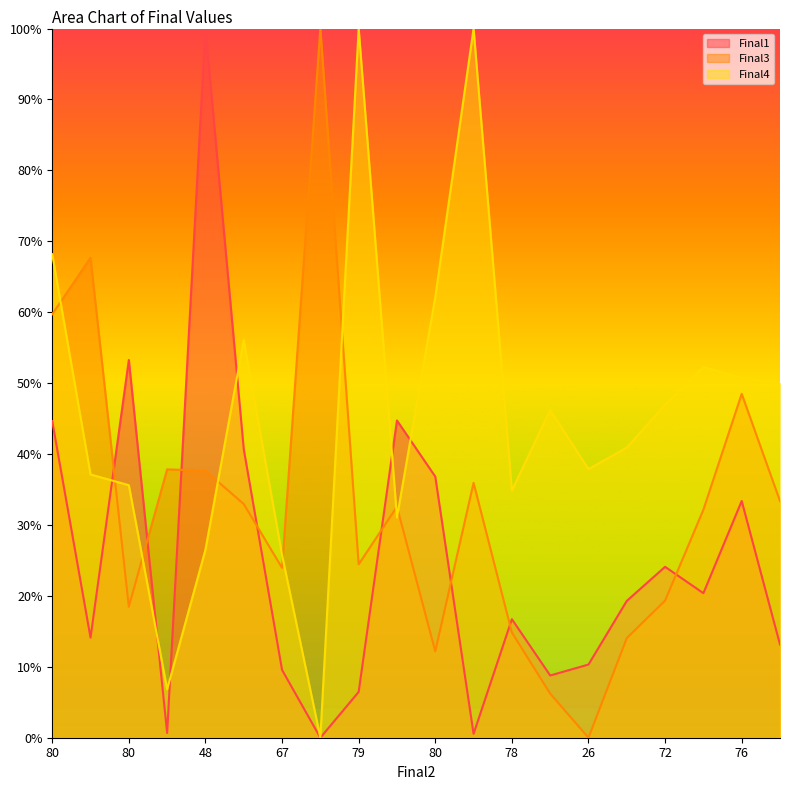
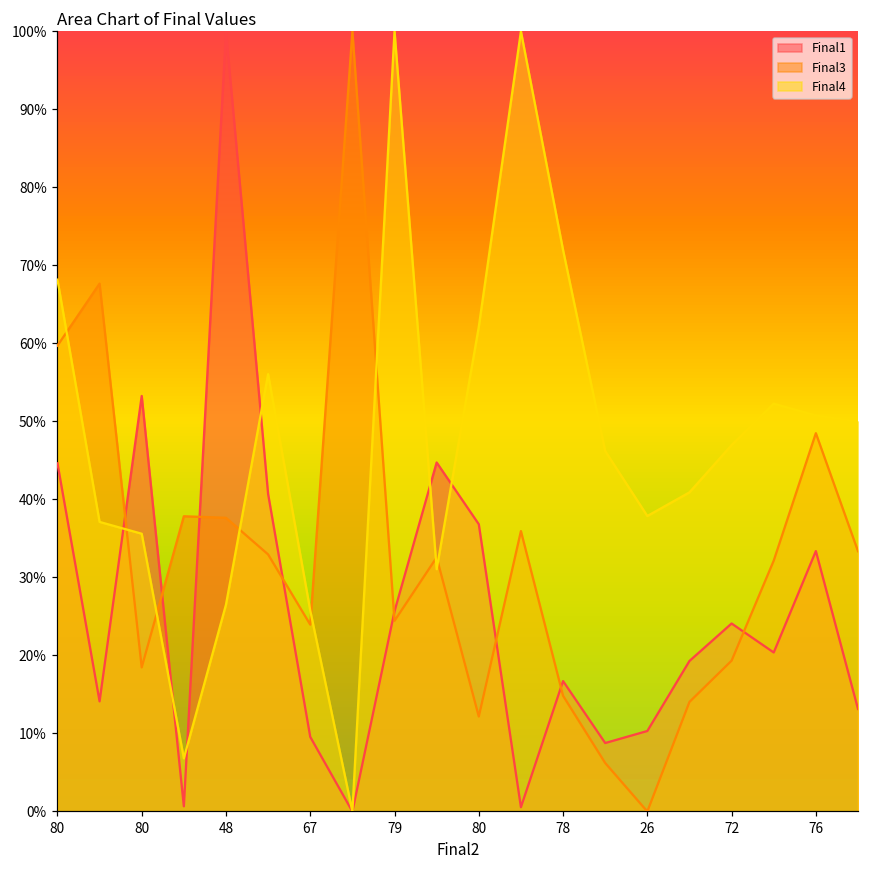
Final1, 79: 6% -> 26%
Final4, 78: 35% -> 72%
